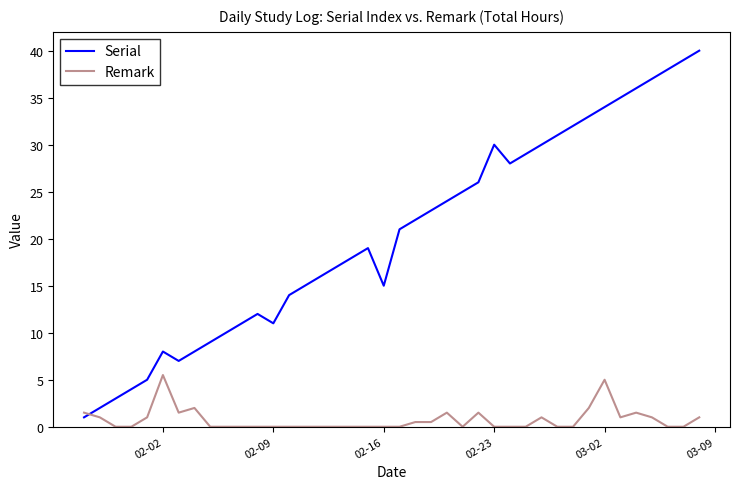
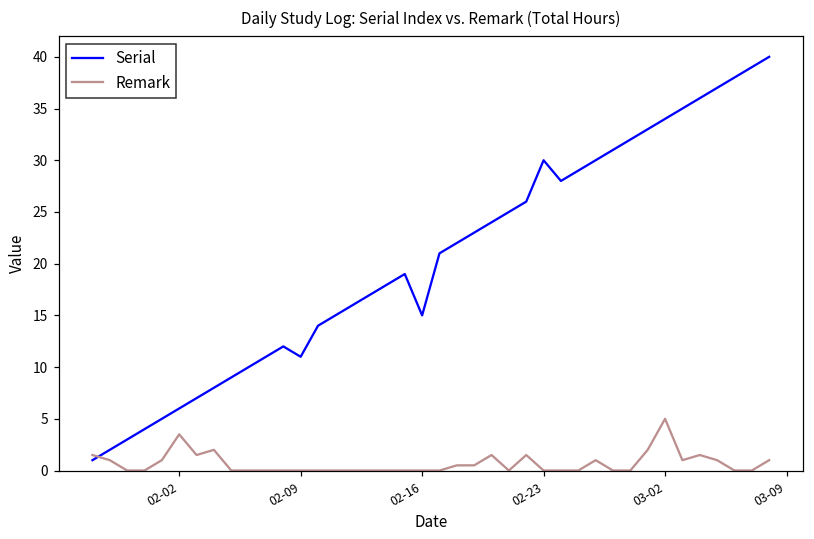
Serial, 02-02: 8 -> 6
Remark, 02-02: 6 -> 4
